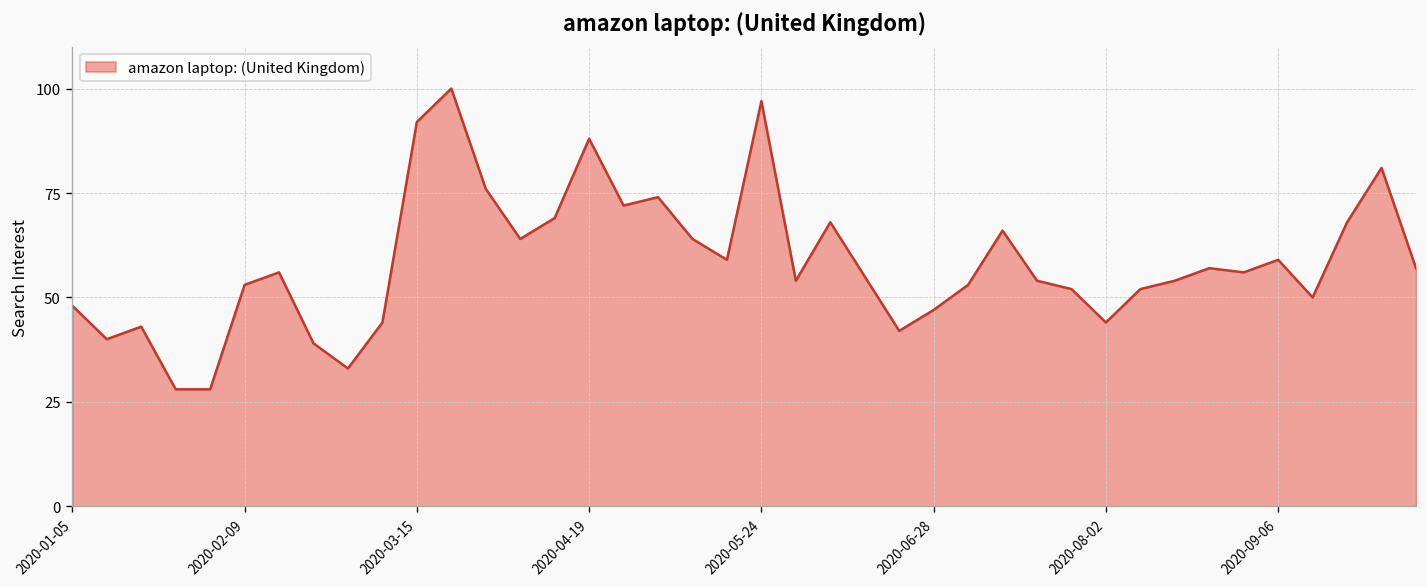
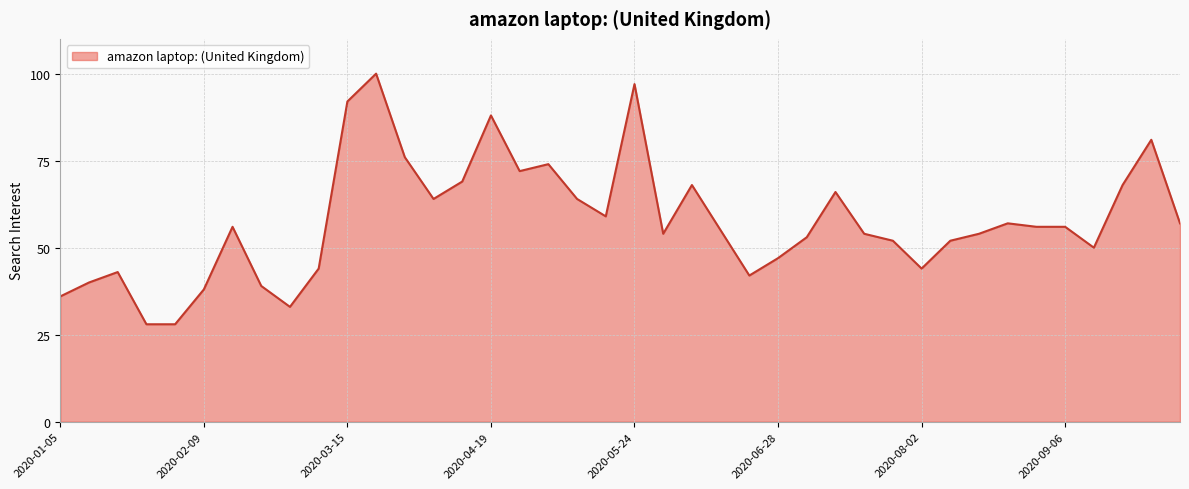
2020-01-05: 48 -> 36
2020-02-09: 53 -> 38
2020-09-06: 59 -> 56
